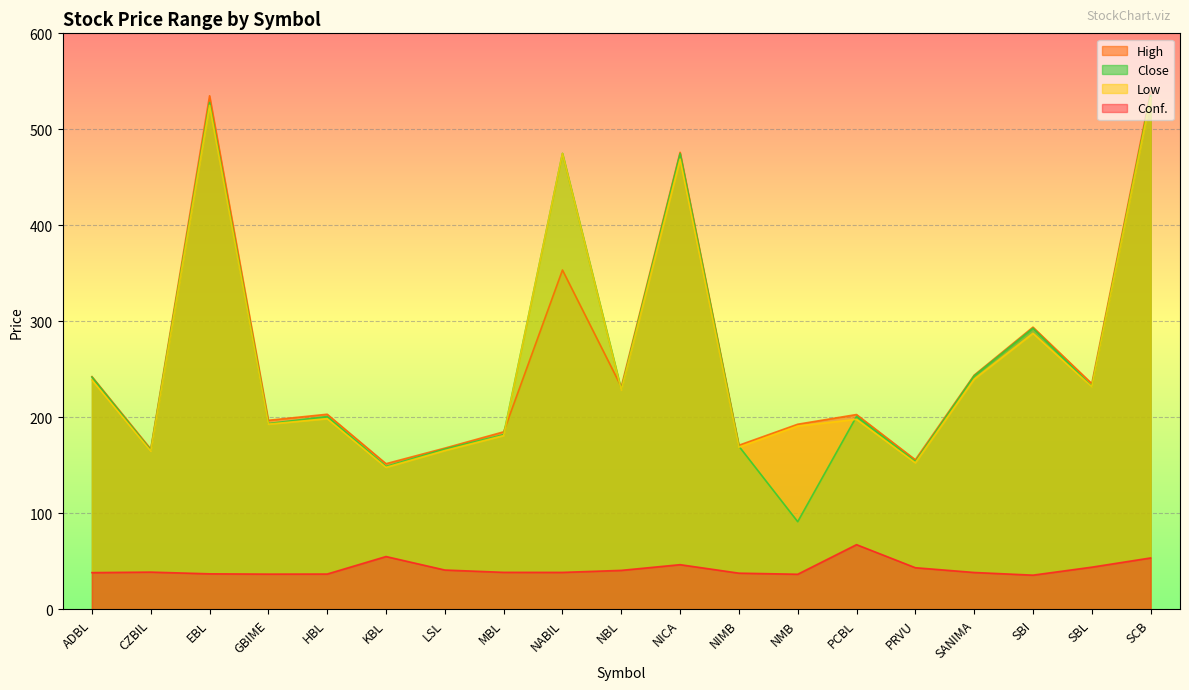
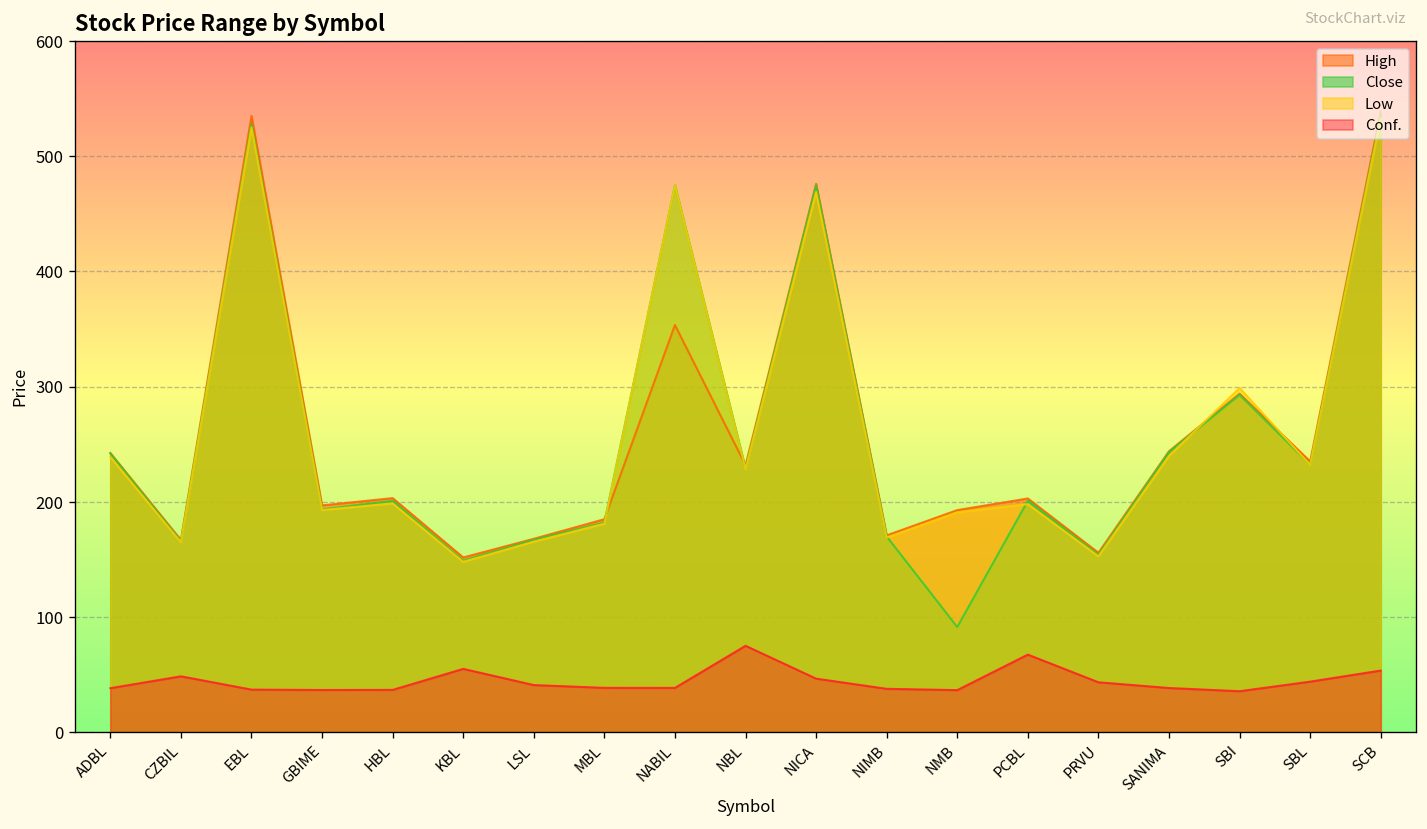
Conf., CZBIL: 40 -> 50
Conf., NBL: 40 -> 80
Low, SBI: 290 -> 300
